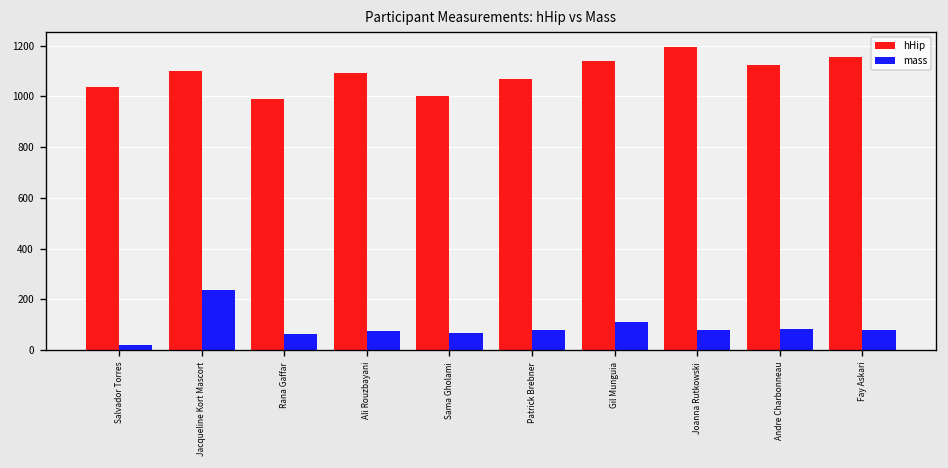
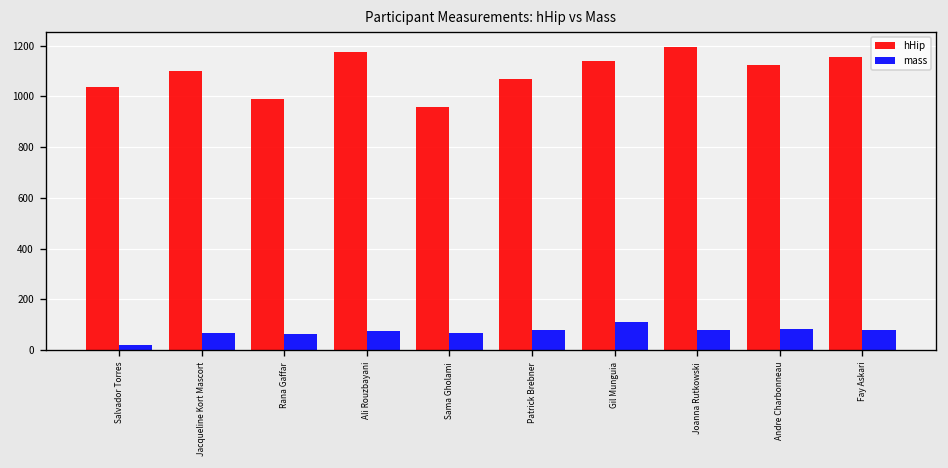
mass, Jacqueline Kort Mascort: 240 -> 70
hHip, Ali Rouzbayani: 1090 -> 1180
hHip, Sama Gholami: 1000 -> 960
